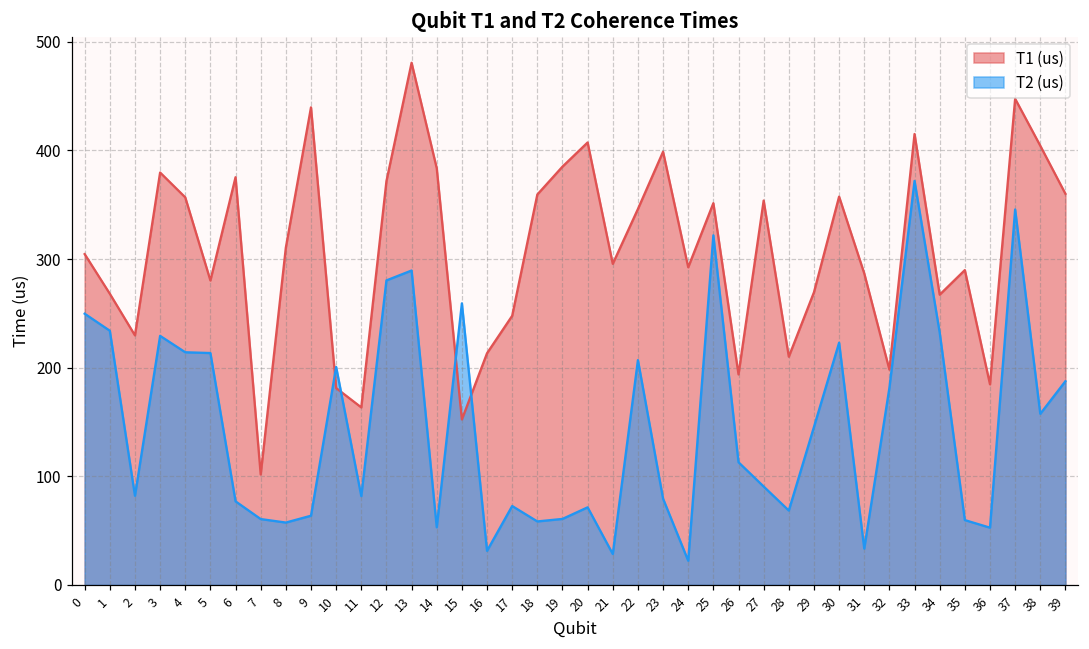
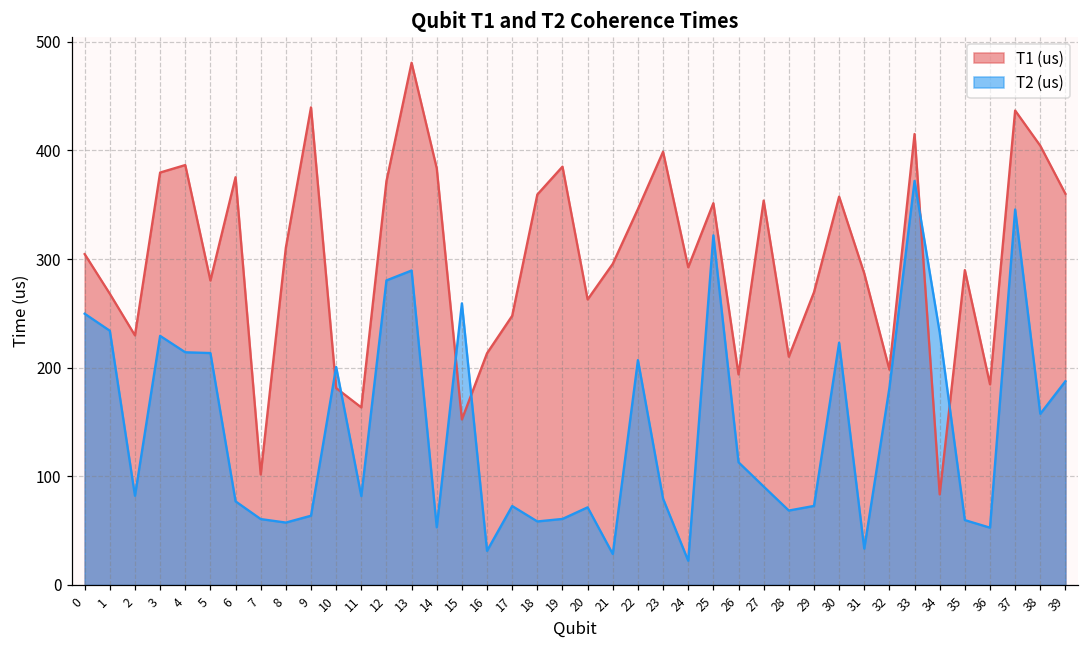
T1 (us), 4: 360 -> 390
T1 (us), 20: 410 -> 260
T2 (us), 29: 150 -> 70
T1 (us), 34: 270 -> 80
T1 (us), 37: 450 -> 440
